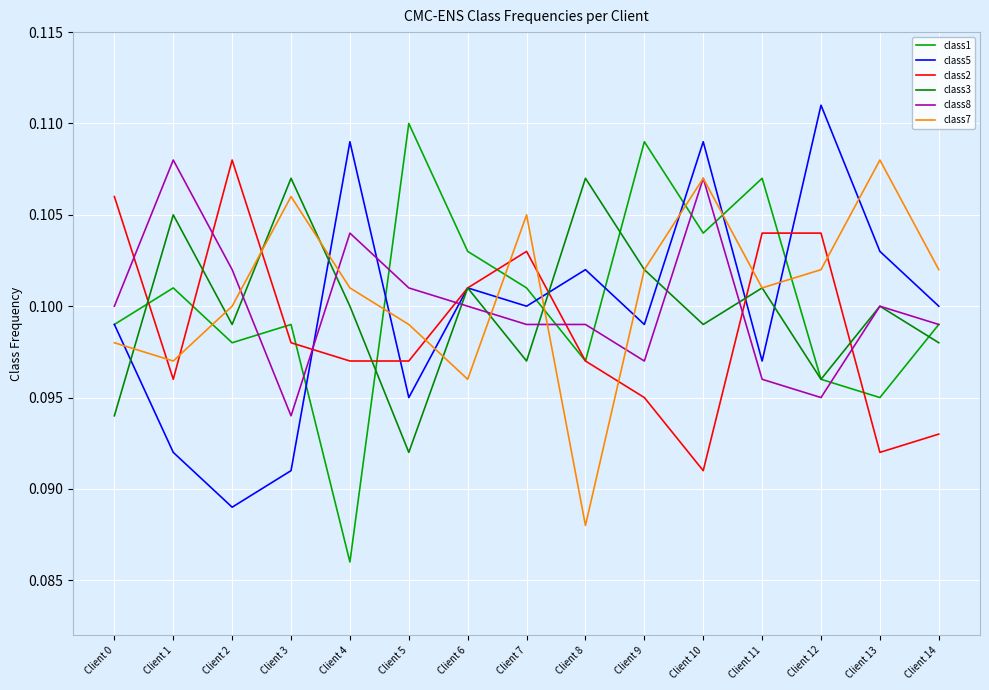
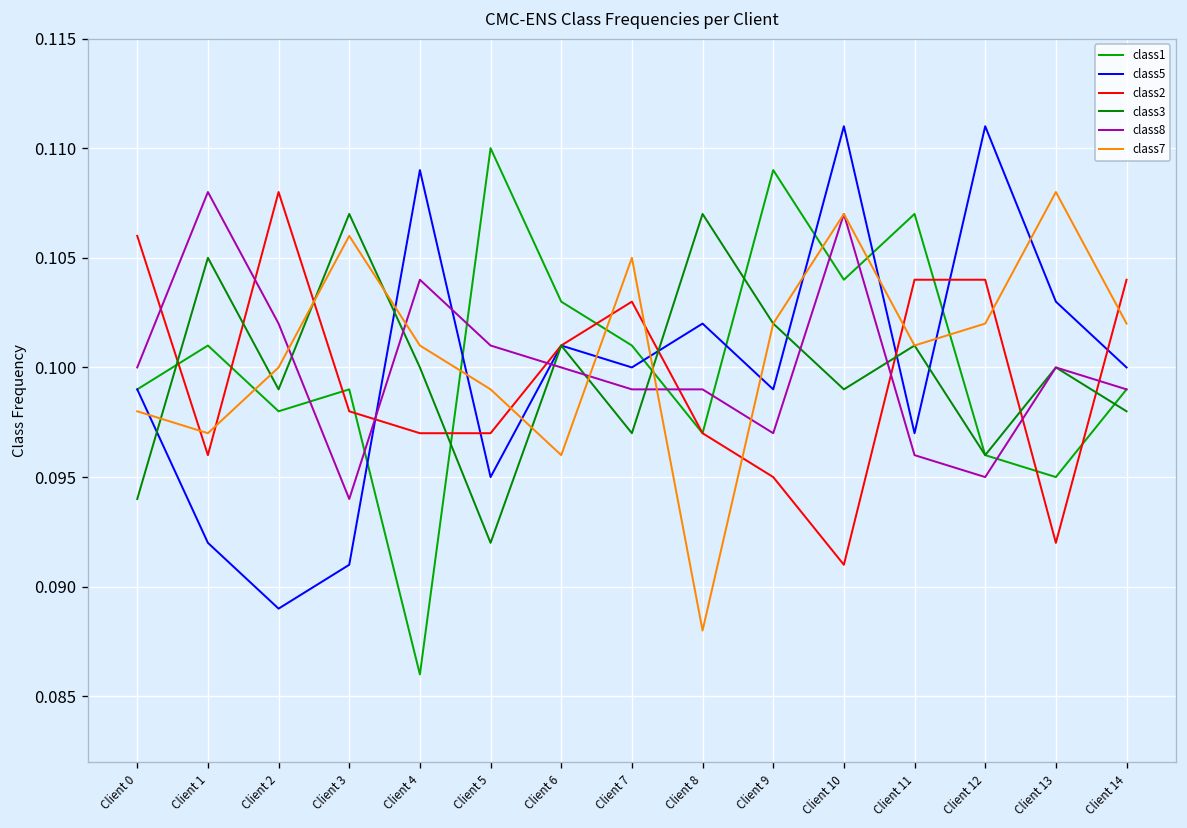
class5, Client 10: 0.109 -> 0.111
class2, Client 14: 0.093 -> 0.104
